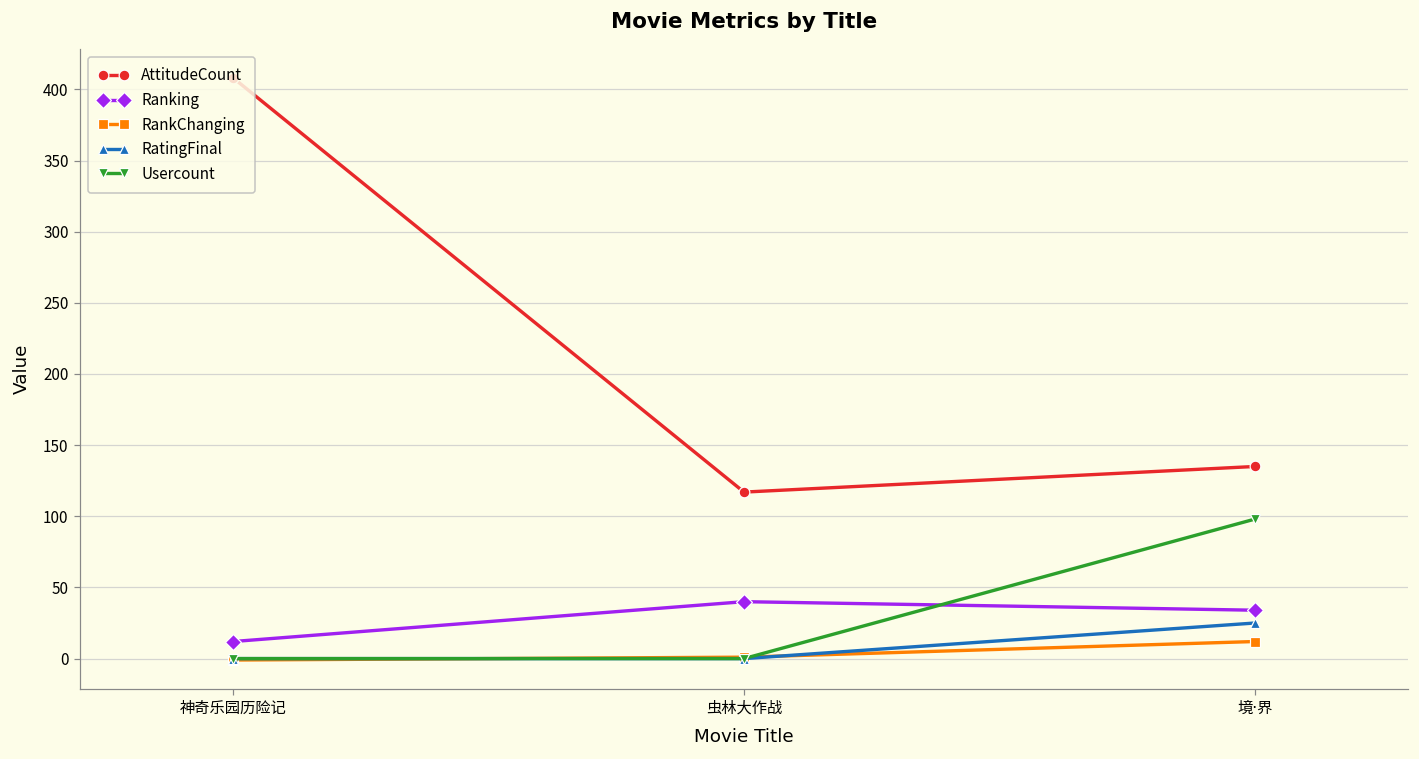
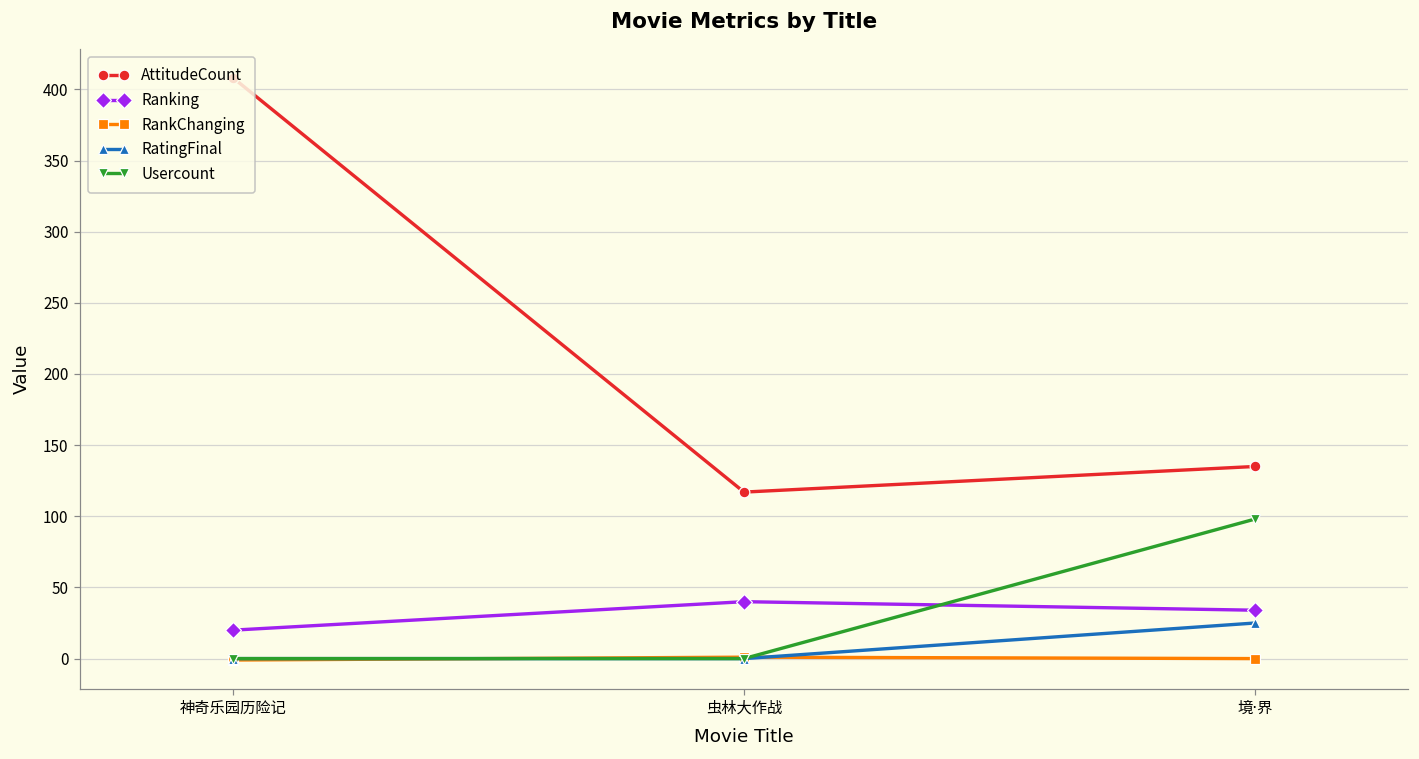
Ranking, 神奇乐园历险记: 12 -> 20
RankChanging, 境·界: 12 -> 0
